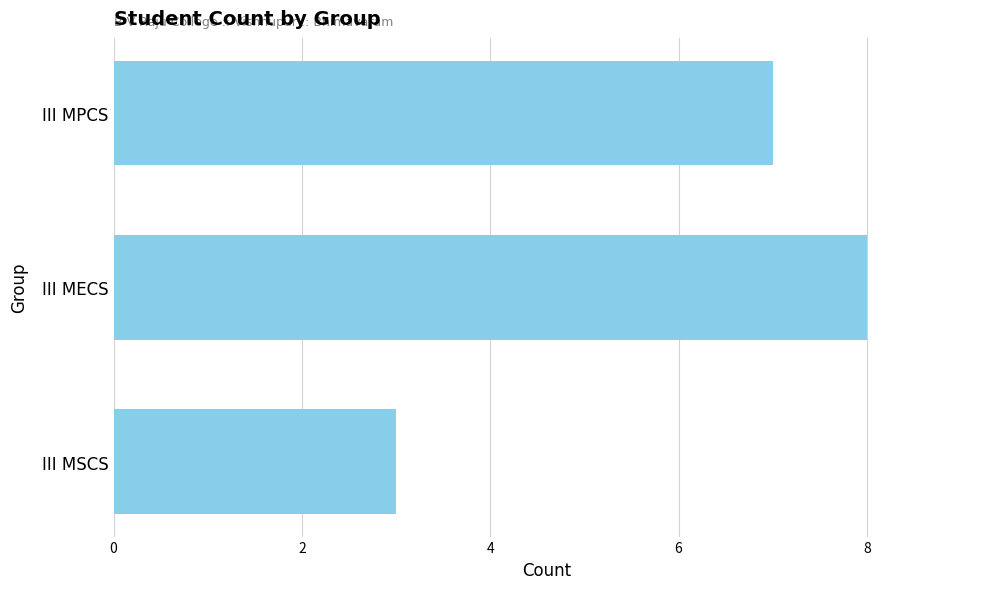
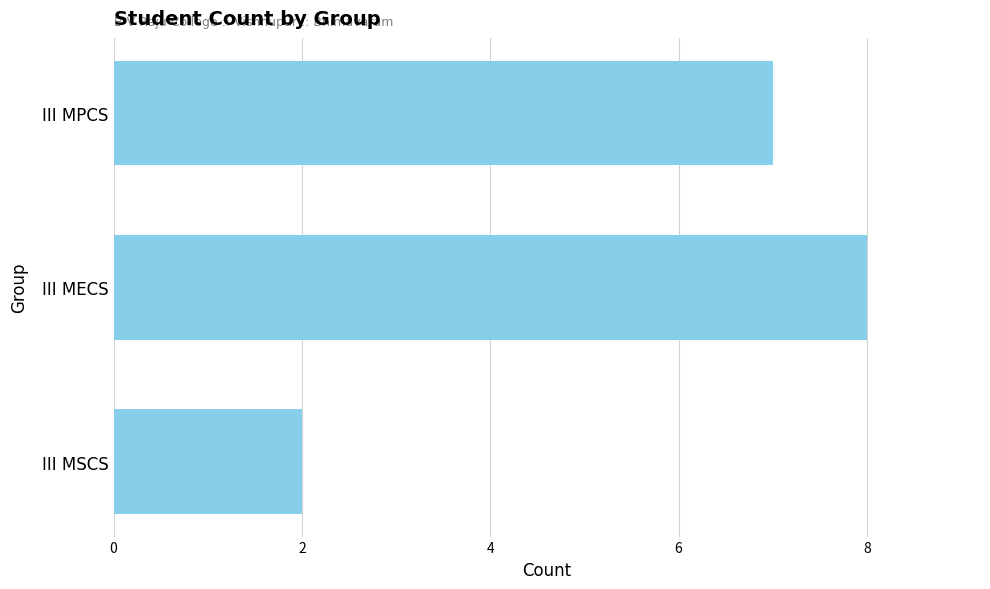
III MSCS: 3 -> 2
